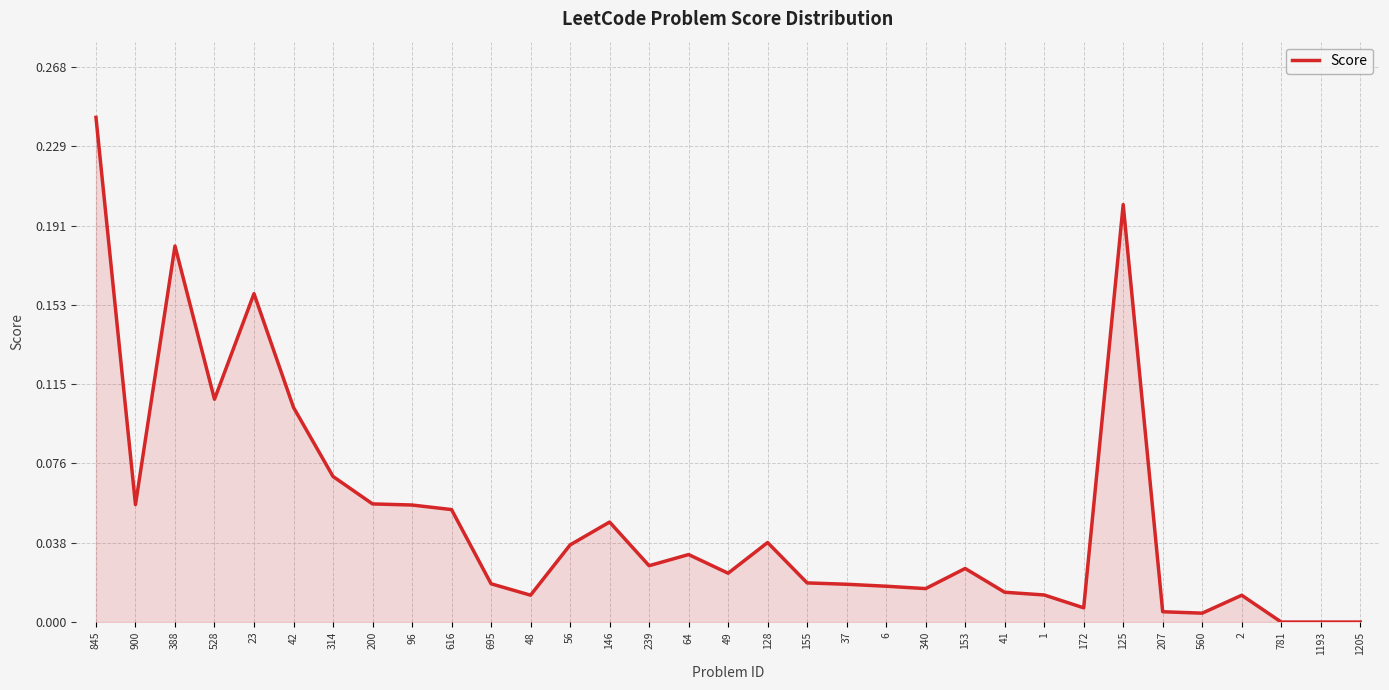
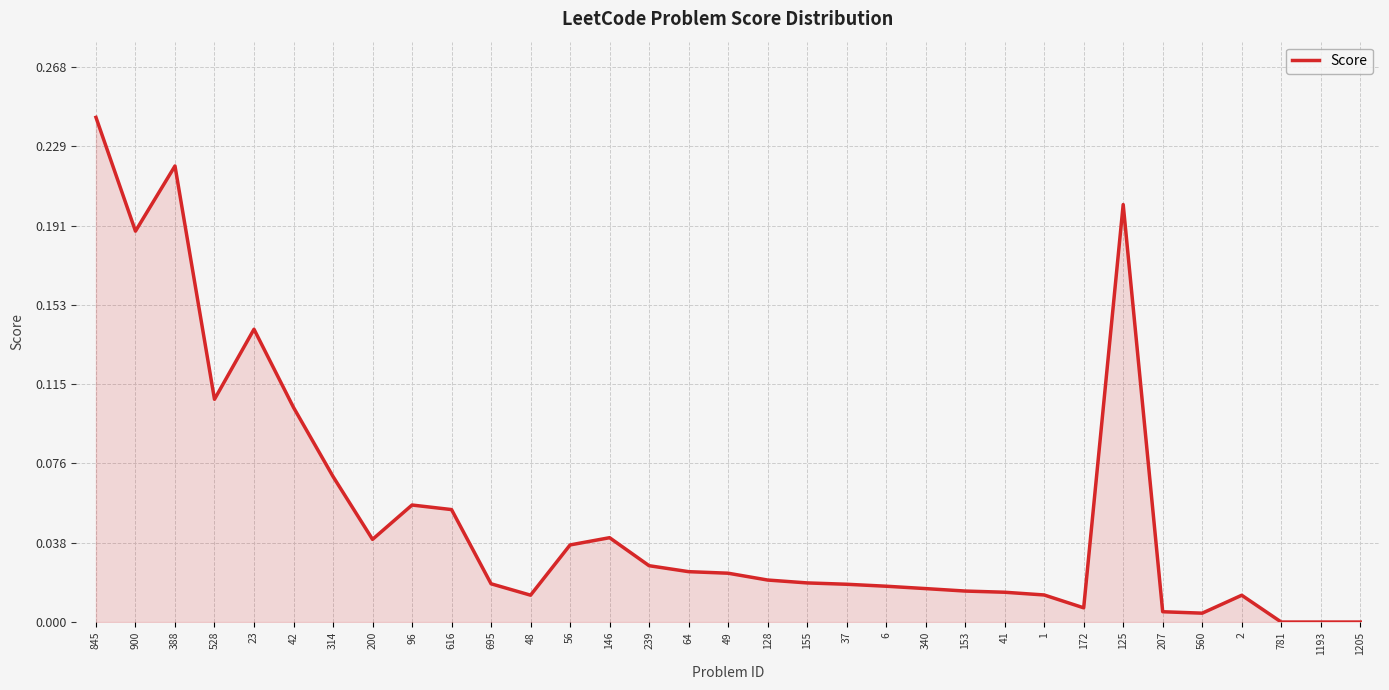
900: 0.057 -> 0.188
388: 0.181 -> 0.220
23: 0.158 -> 0.141
200: 0.057 -> 0.040
146: 0.048 -> 0.041
64: 0.033 -> 0.024
128: 0.038 -> 0.020
153: 0.026 -> 0.015
